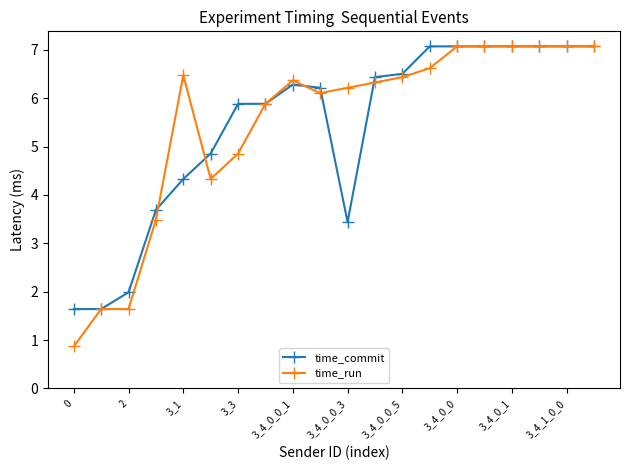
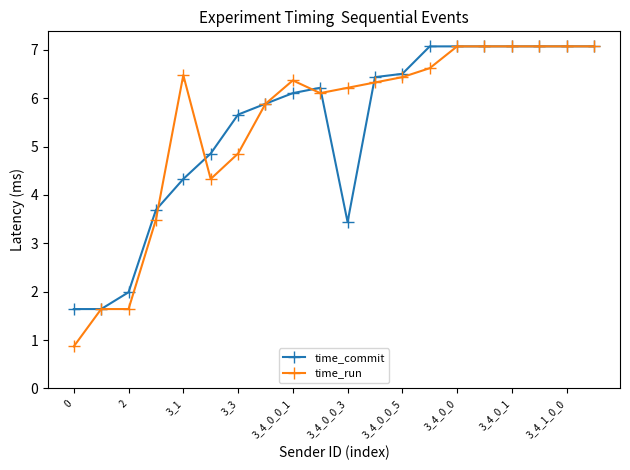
time_commit, 3_3: 5.9 -> 5.7
time_commit, 3_4_0_0_1: 6.3 -> 6.1
